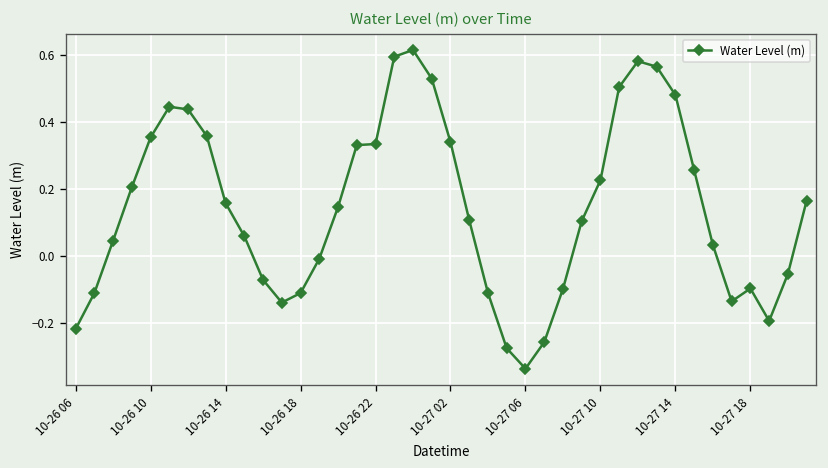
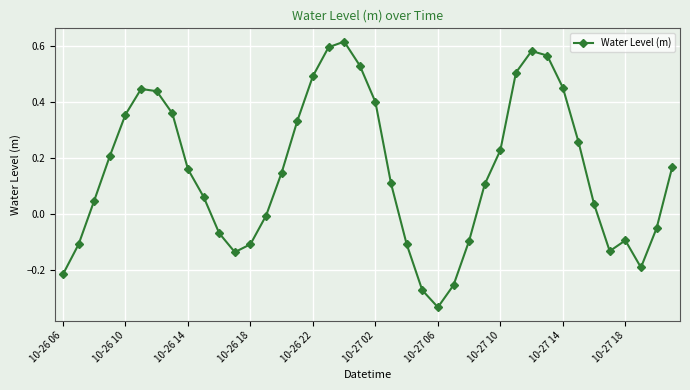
10-26 22: 0.33 -> 0.49
10-27 02: 0.34 -> 0.40
10-27 14: 0.48 -> 0.45
